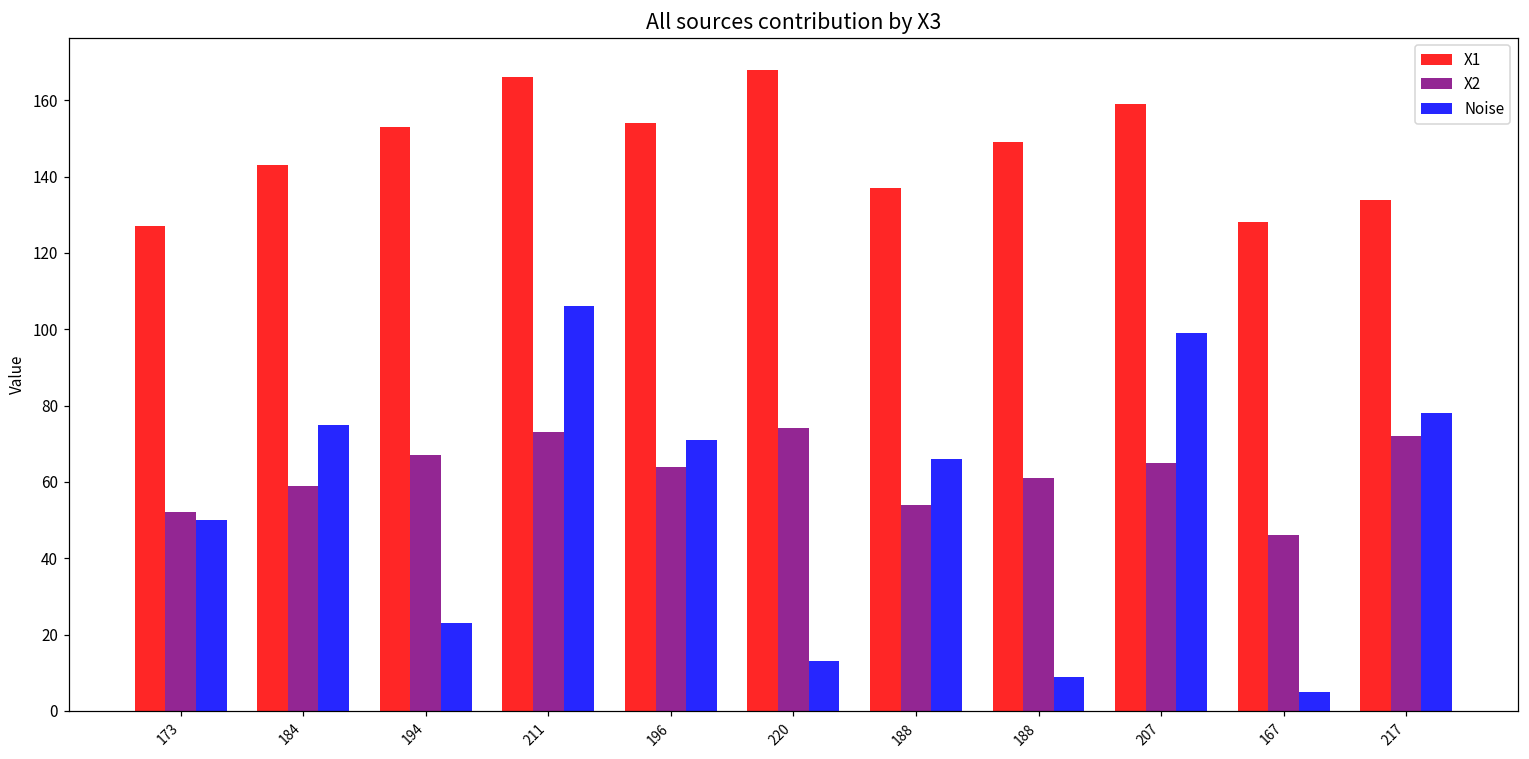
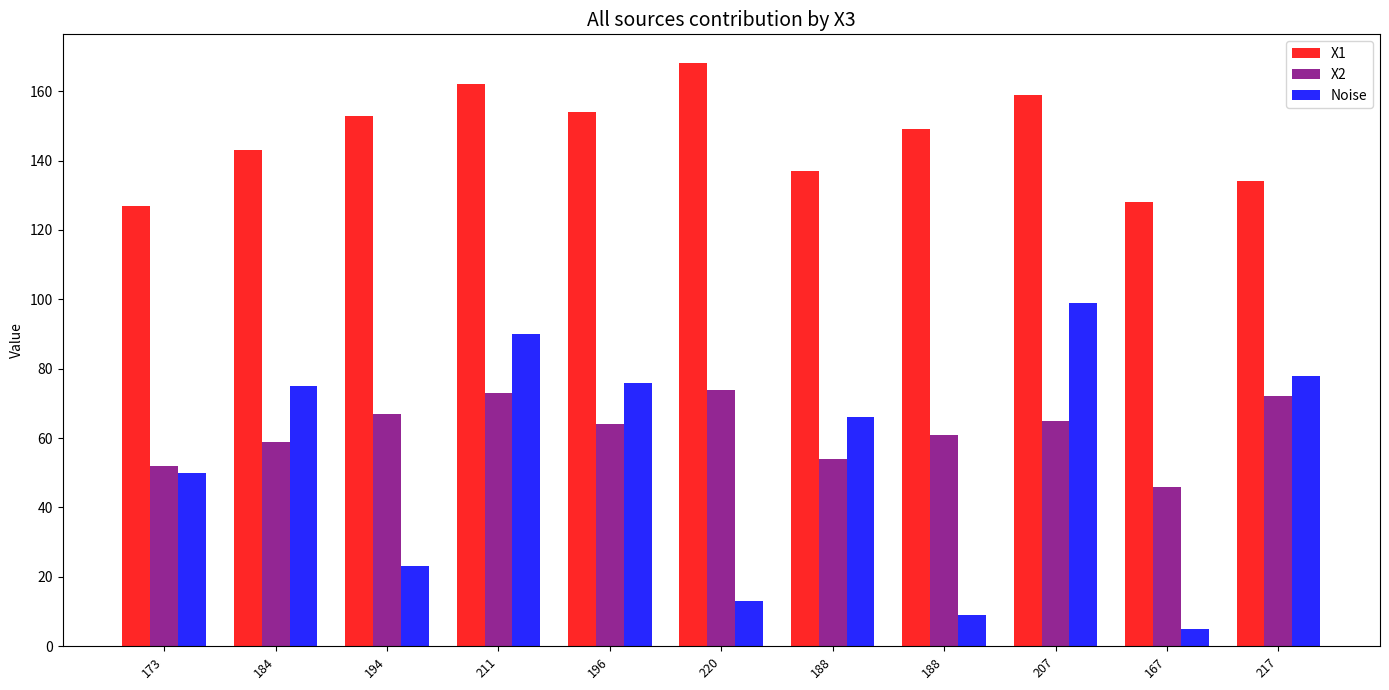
X1, 211: 166 -> 162
Noise, 211: 106 -> 90
Noise, 196: 71 -> 76
